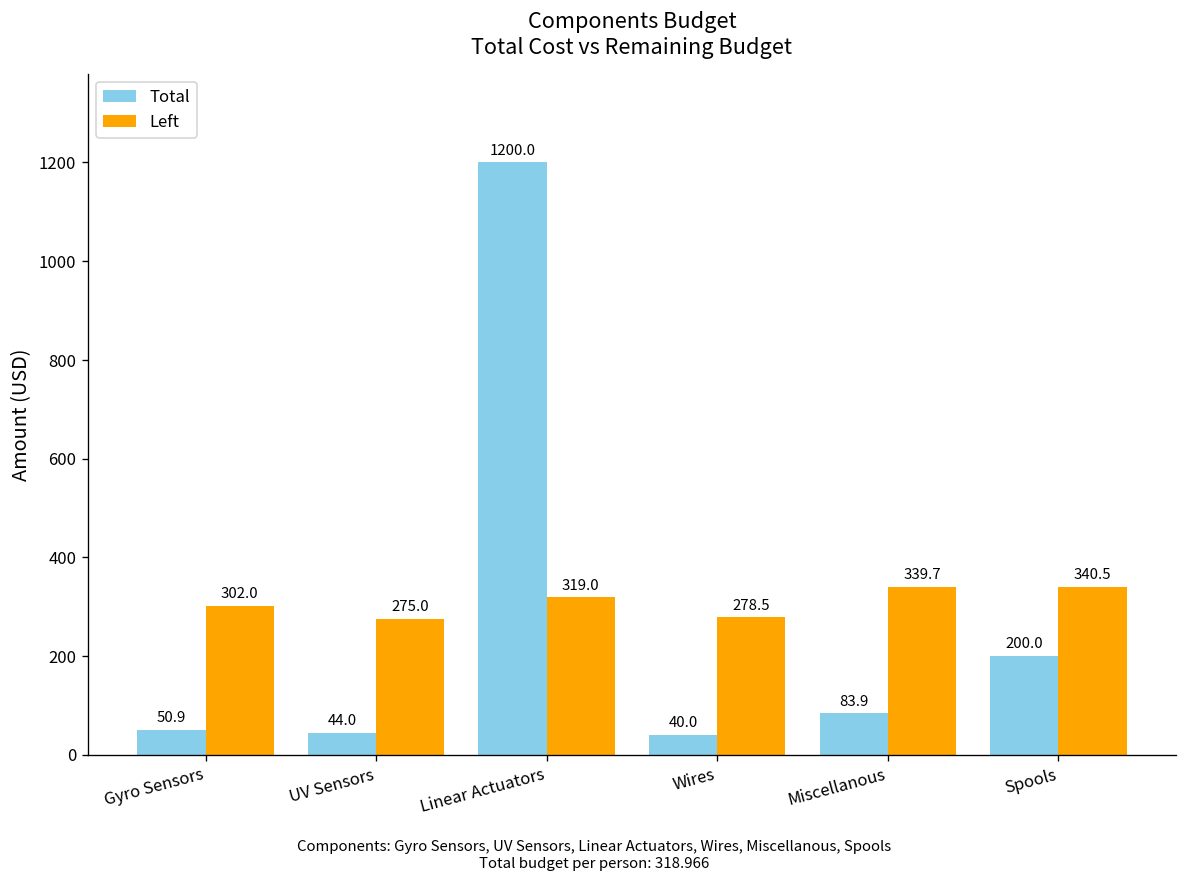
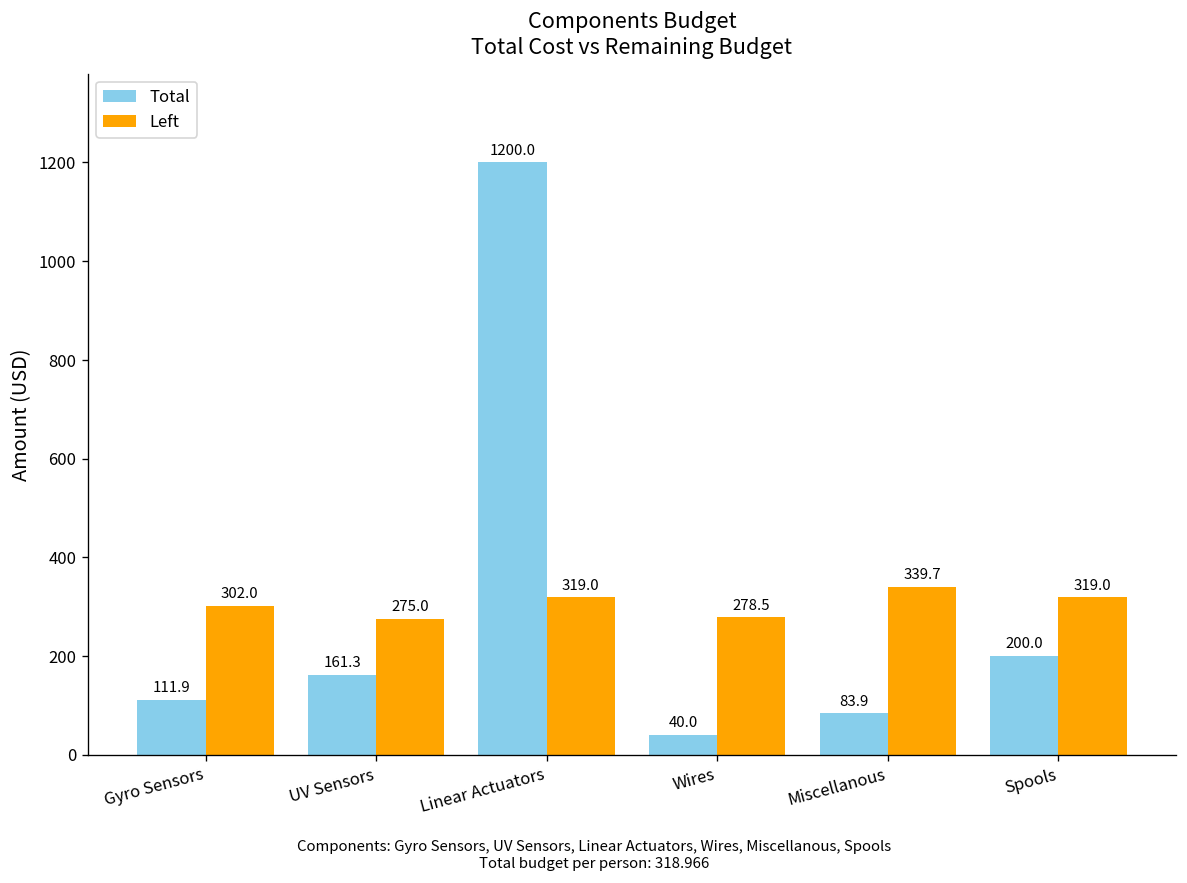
Total, Gyro Sensors: 50.9 -> 111.9
Total, UV Sensors: 44.0 -> 161.3
Left, Spools: 340.5 -> 319.0
